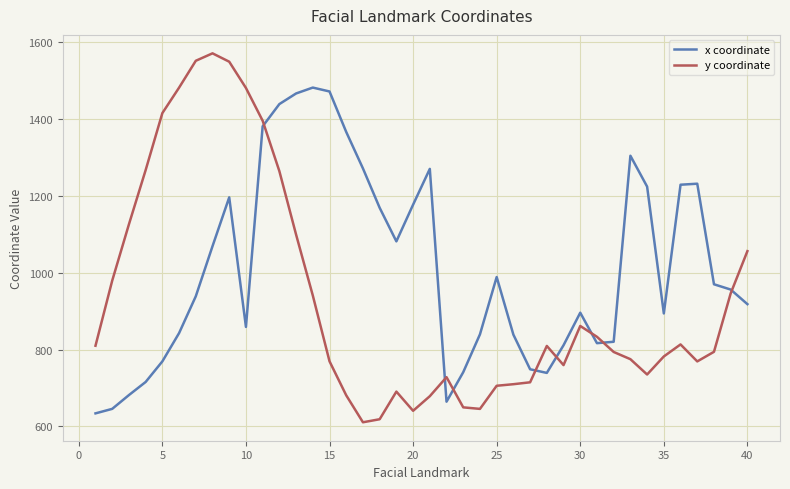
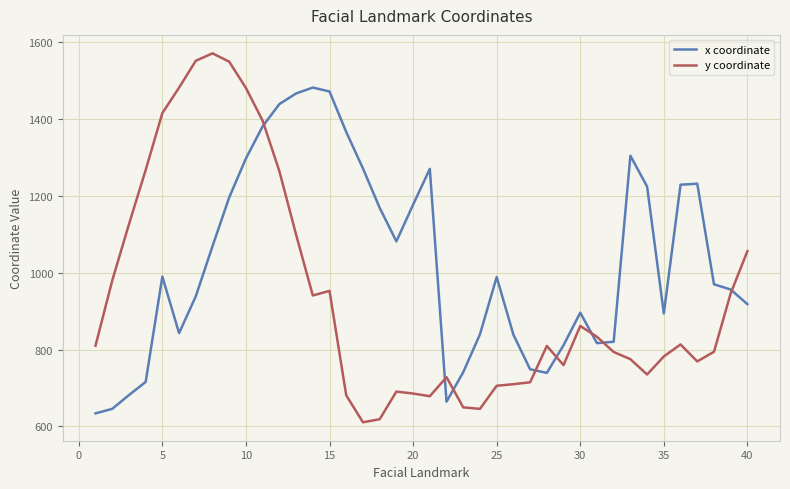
x coordinate, 5: 770 -> 990
x coordinate, 10: 860 -> 1300
y coordinate, 15: 770 -> 950
y coordinate, 20: 640 -> 690
